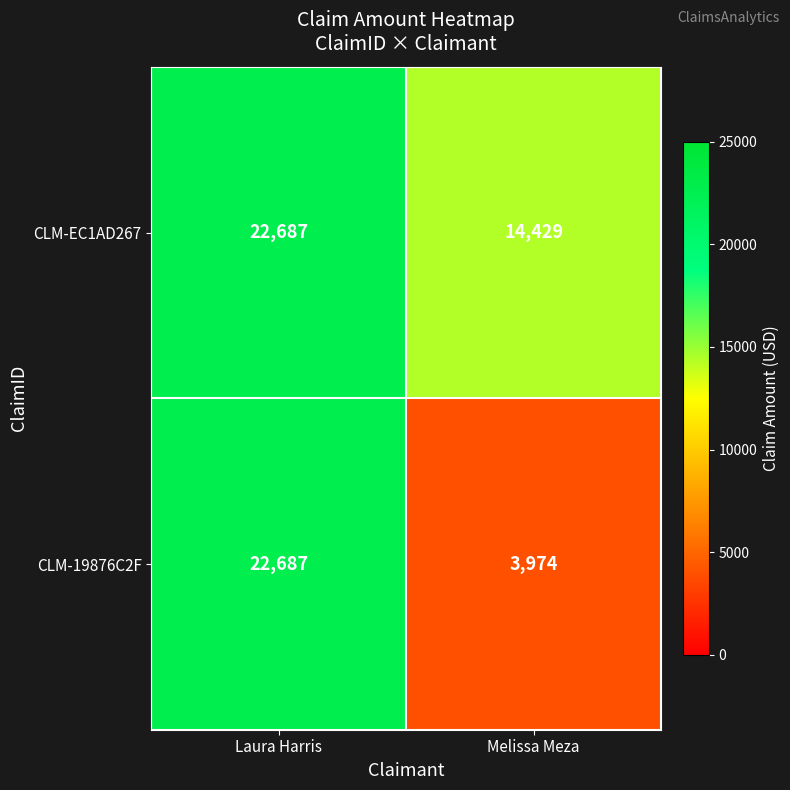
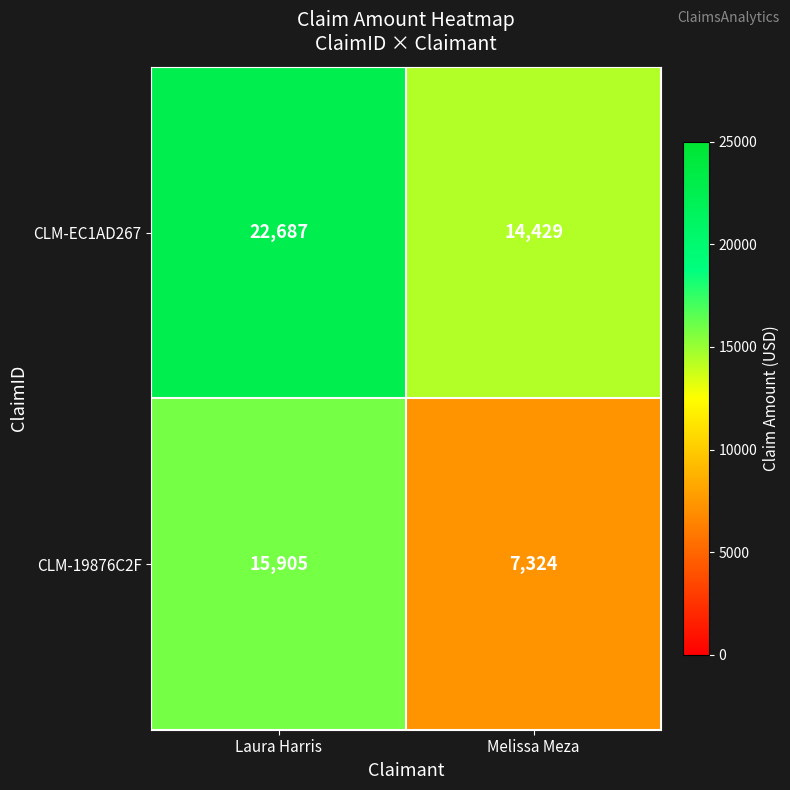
CLM-19876C2F, Laura Harris: 22,687 -> 15,905
CLM-19876C2F, Melissa Meza: 3,974 -> 7,324
